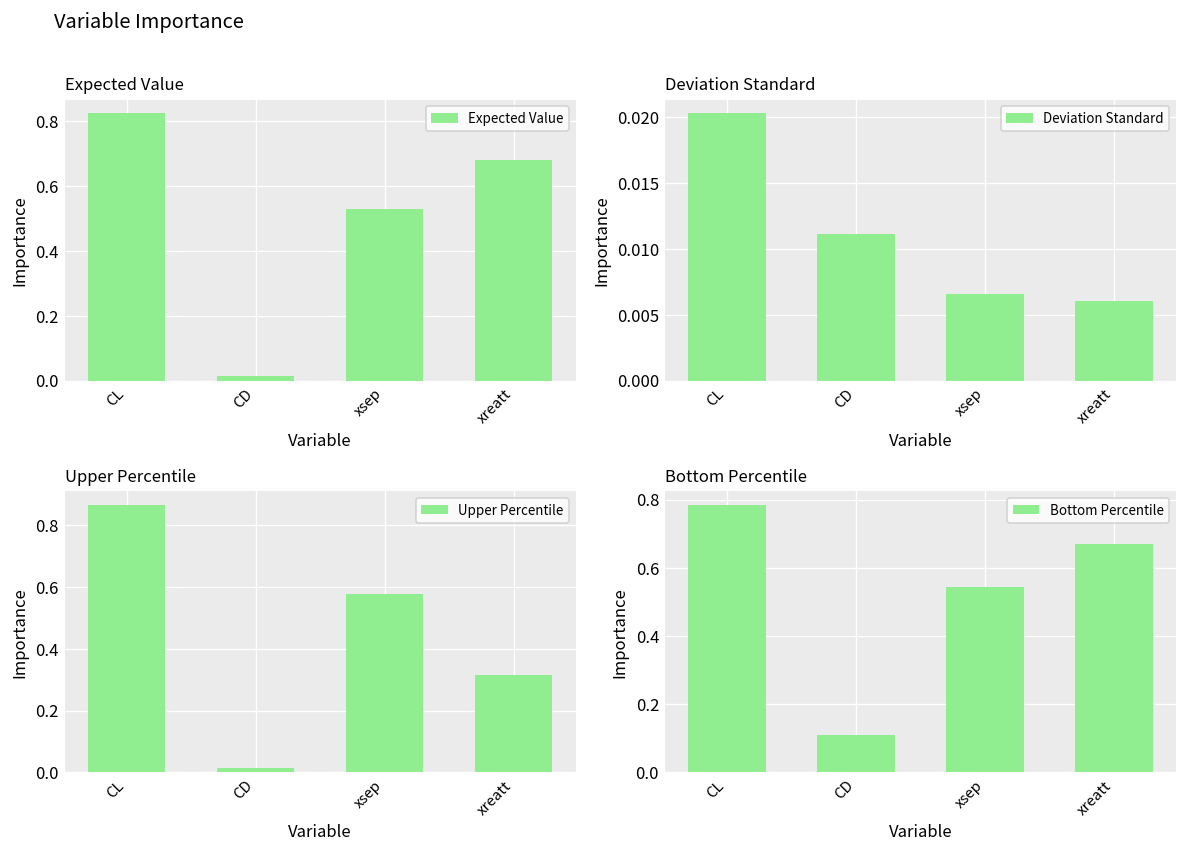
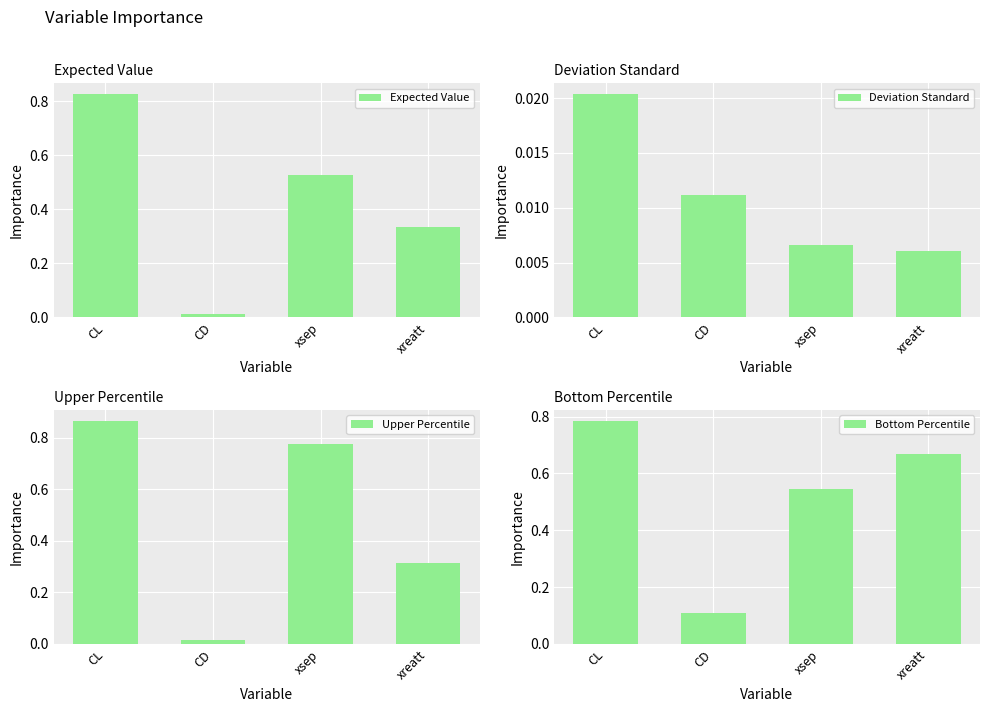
Expected Value, xreatt: 0.68 -> 0.34
Upper Percentile, xsep: 0.58 -> 0.78
